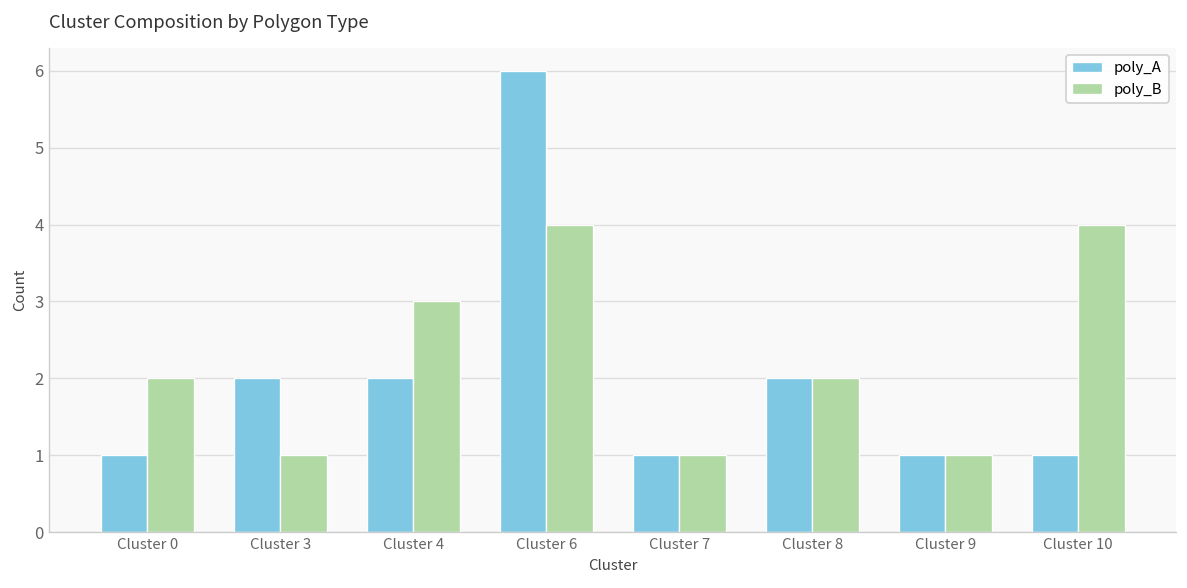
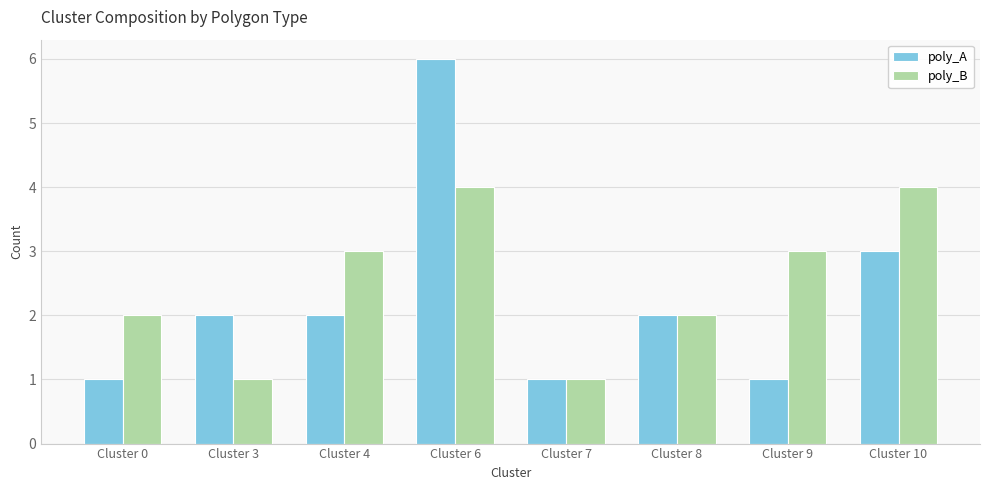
poly_B, Cluster 9: 1 -> 3
poly_A, Cluster 10: 1 -> 3
